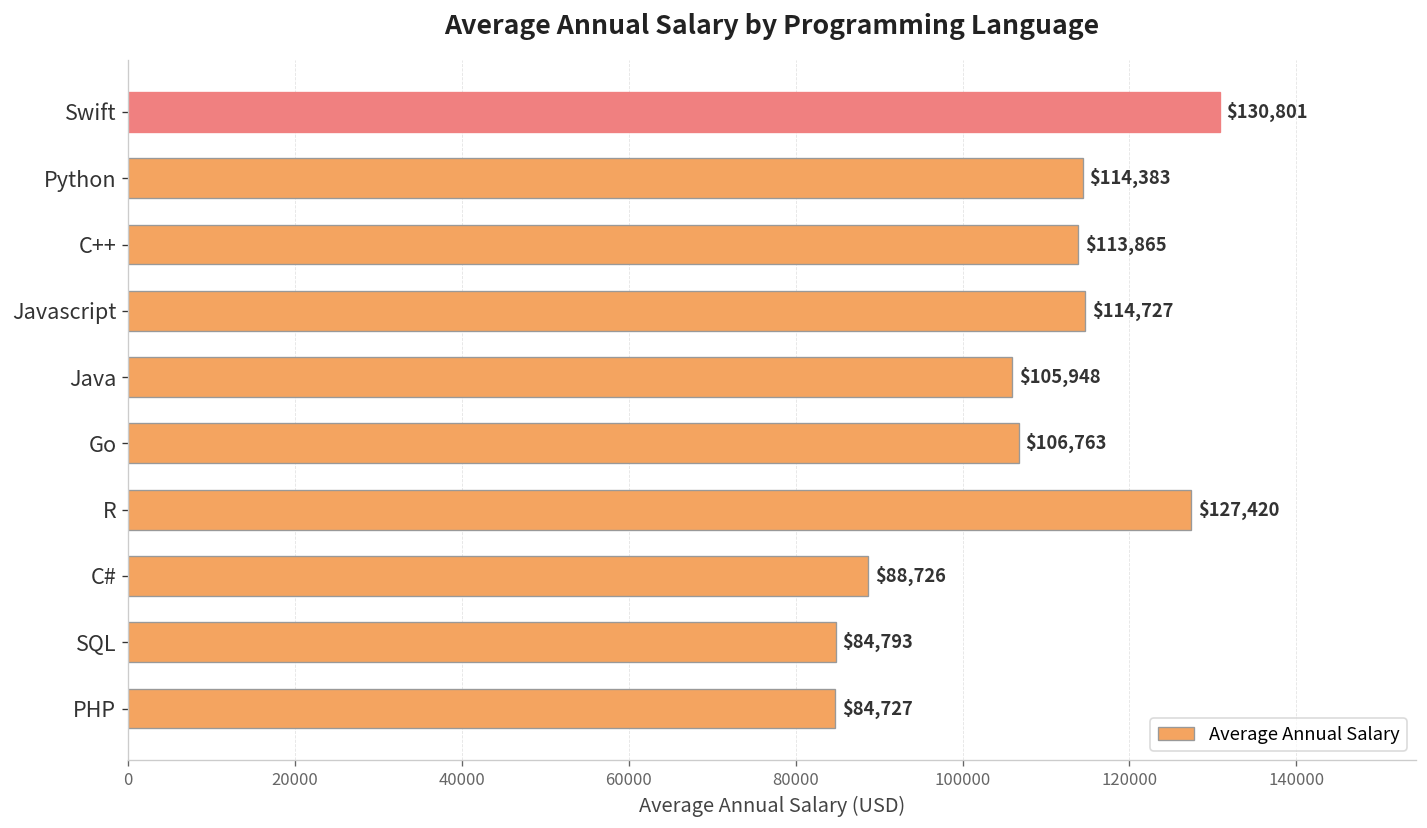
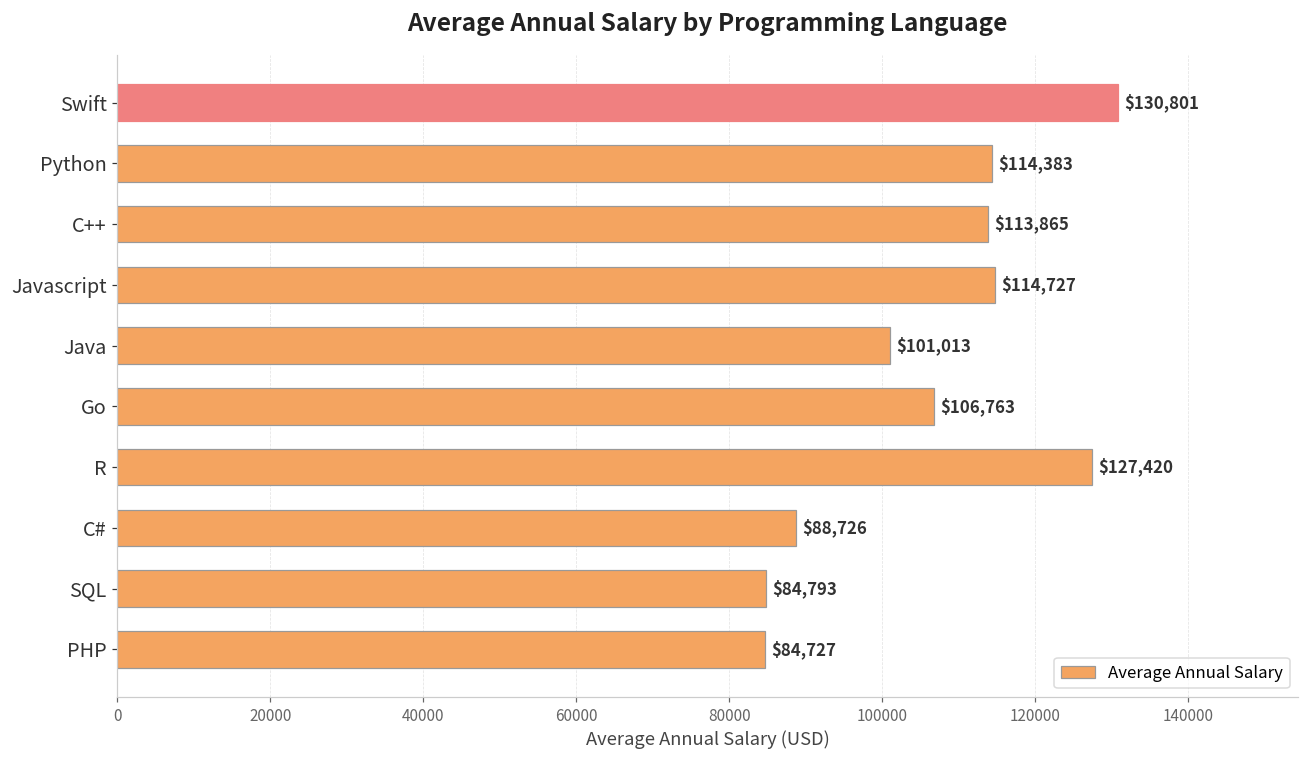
Java: $105,948 -> $101,013
